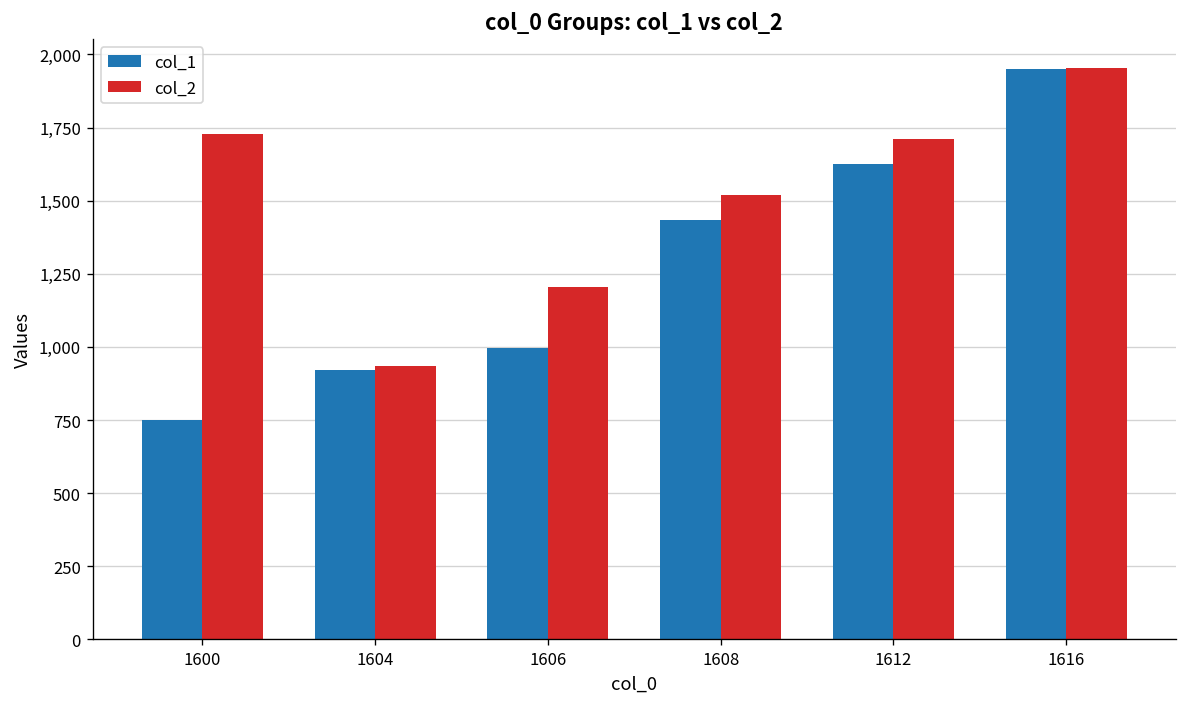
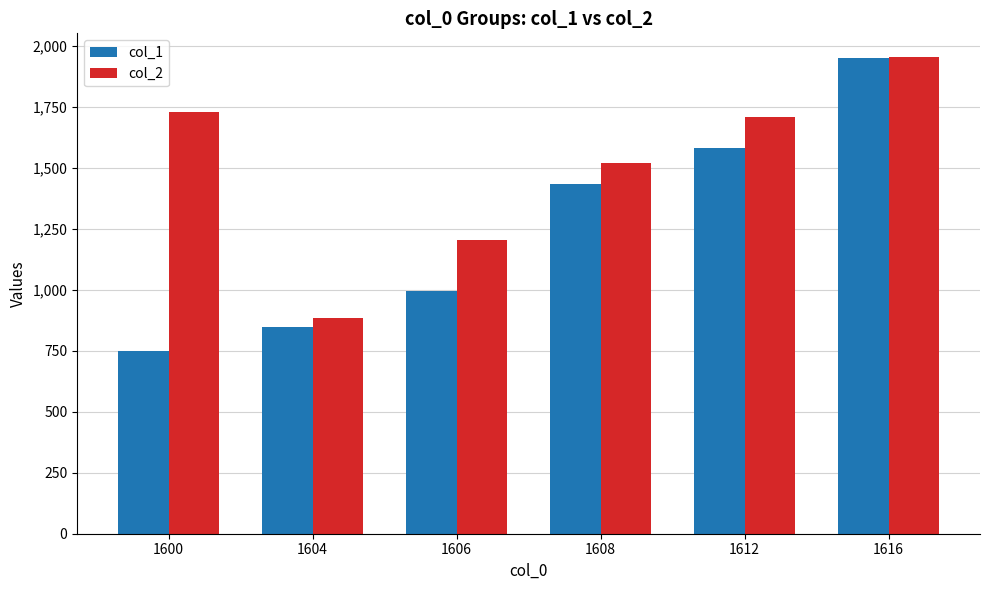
col_1, 1604: 920 -> 850
col_2, 1604: 940 -> 880
col_1, 1612: 1,630 -> 1,580
